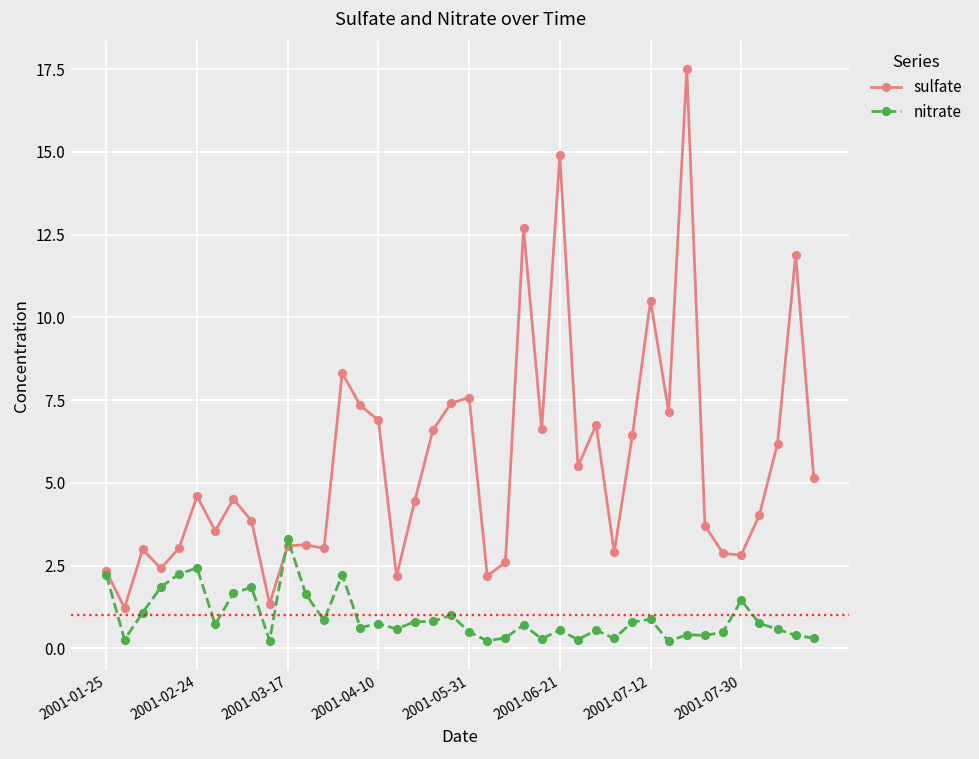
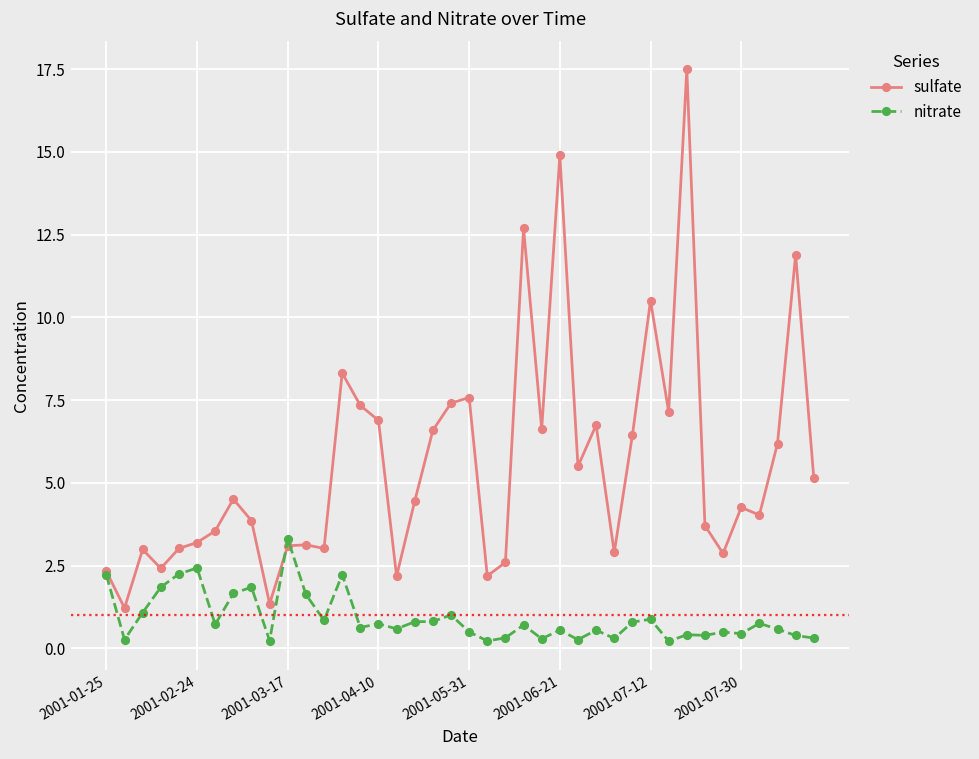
sulfate, 2001-02-24: 4.6 -> 3.2
sulfate, 2001-07-30: 2.8 -> 4.3
nitrate, 2001-07-30: 1.5 -> 0.4
